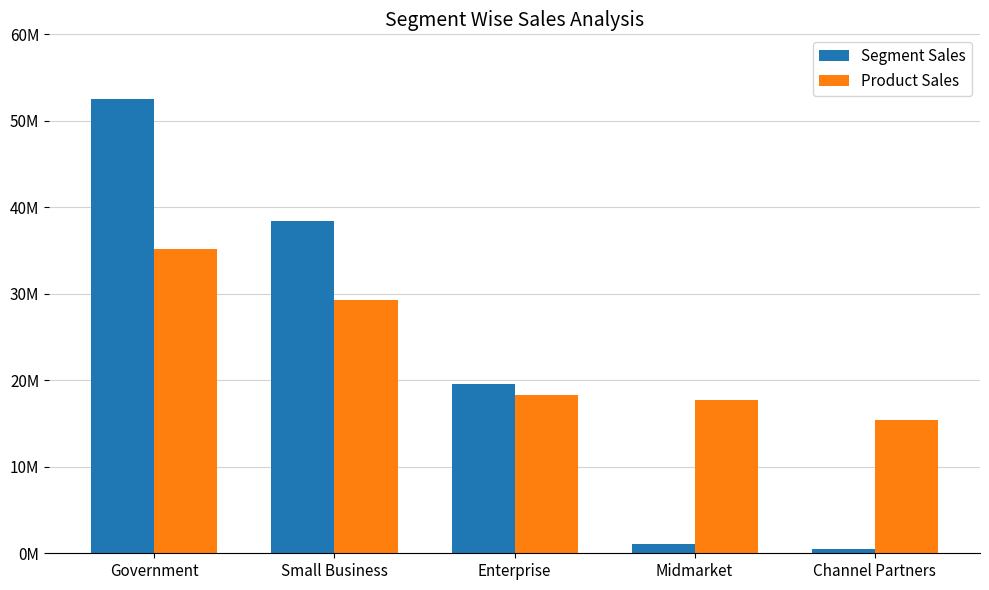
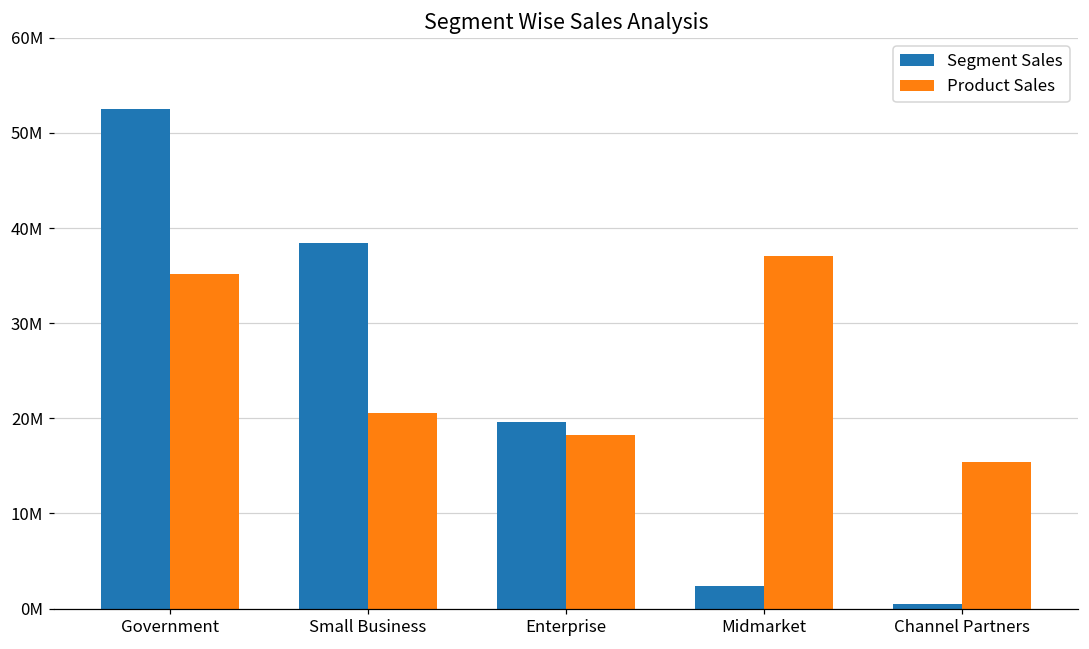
Product Sales, Small Business: 29000000 -> 21000000
Segment Sales, Midmarket: 1000000 -> 2000000
Product Sales, Midmarket: 18000000 -> 37000000
